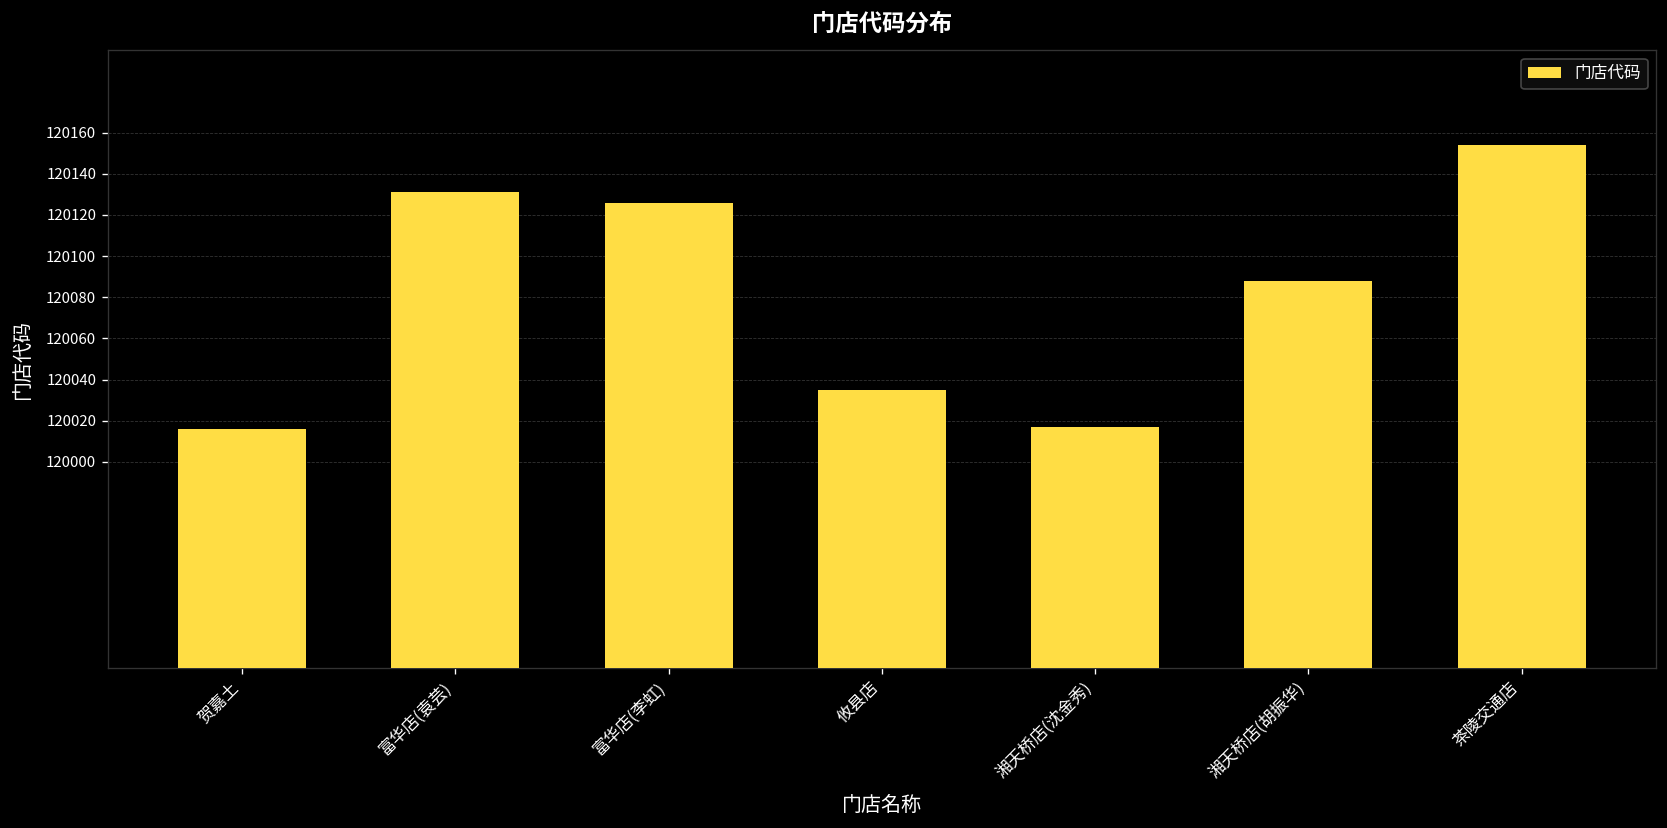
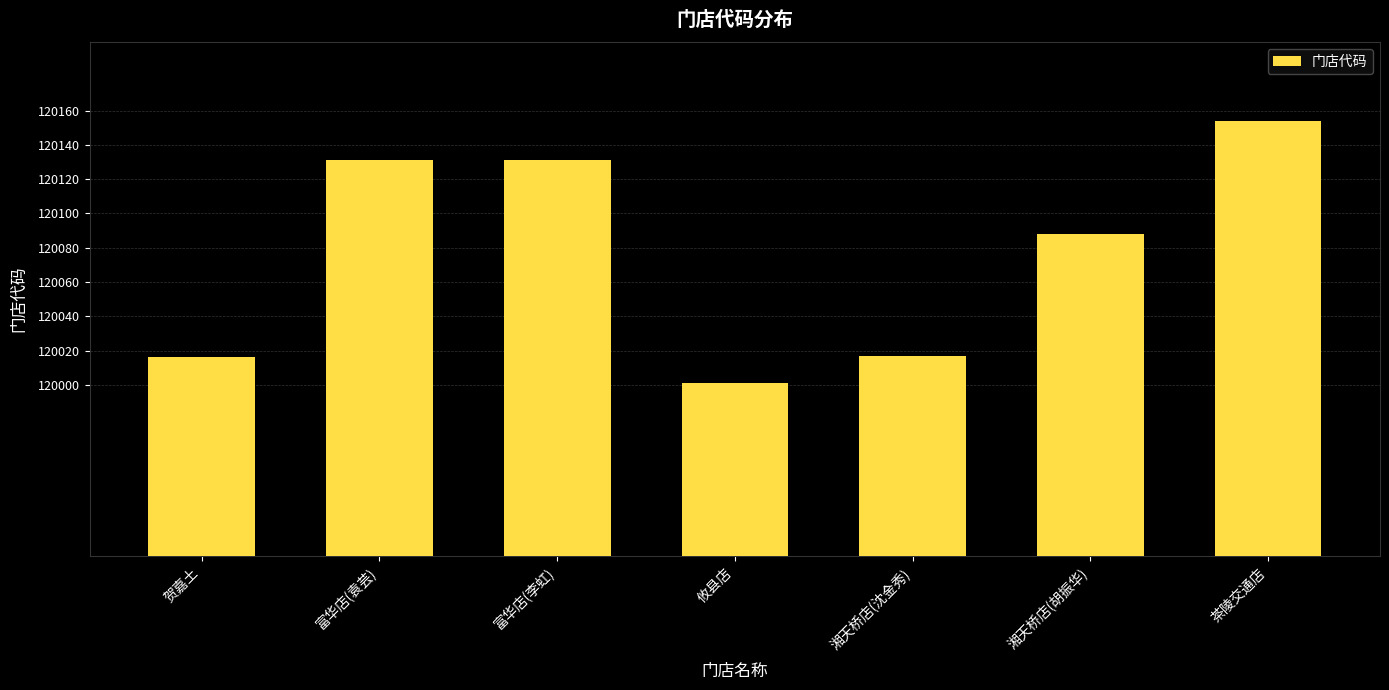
富华店(李虹): 120126 -> 120131
攸县店: 120035 -> 120001
